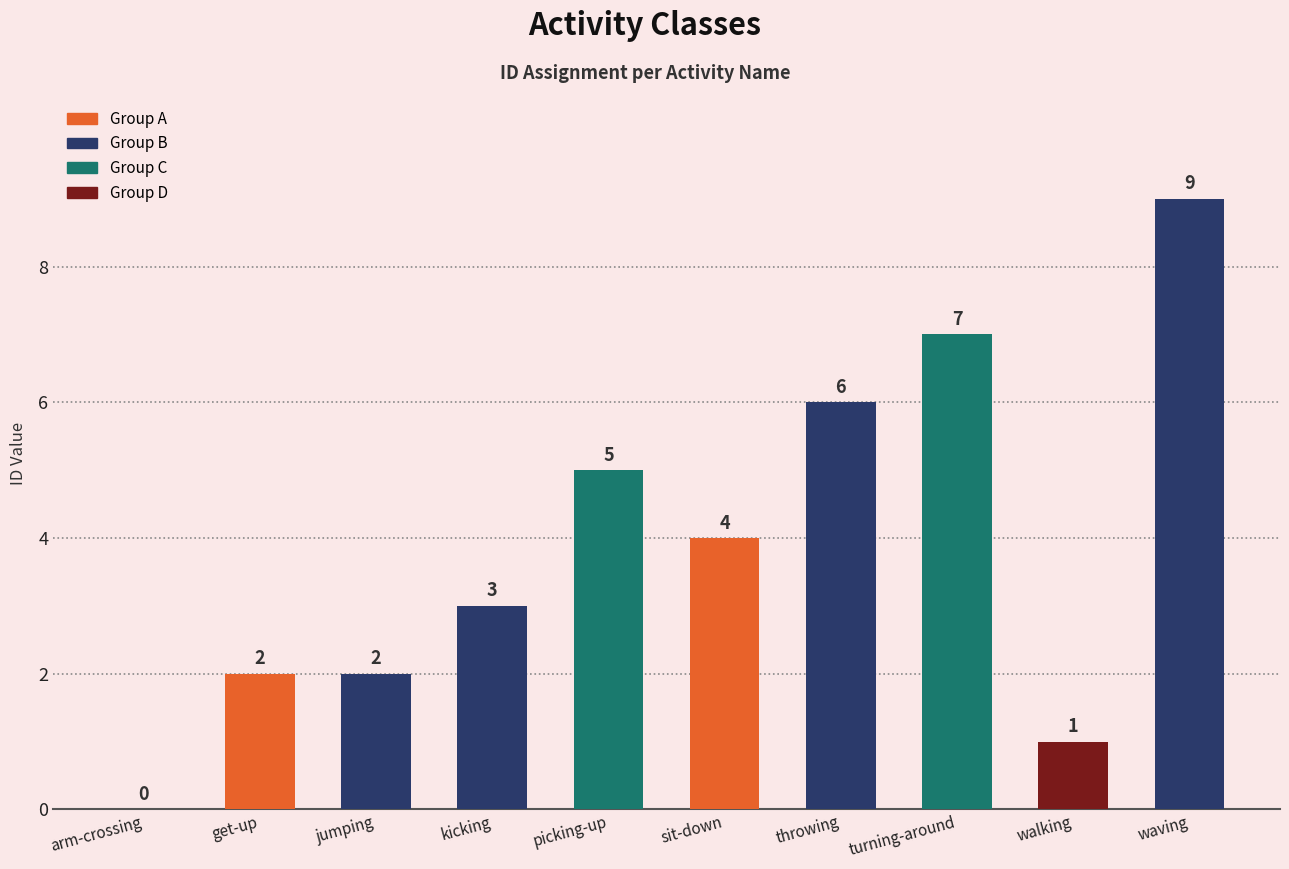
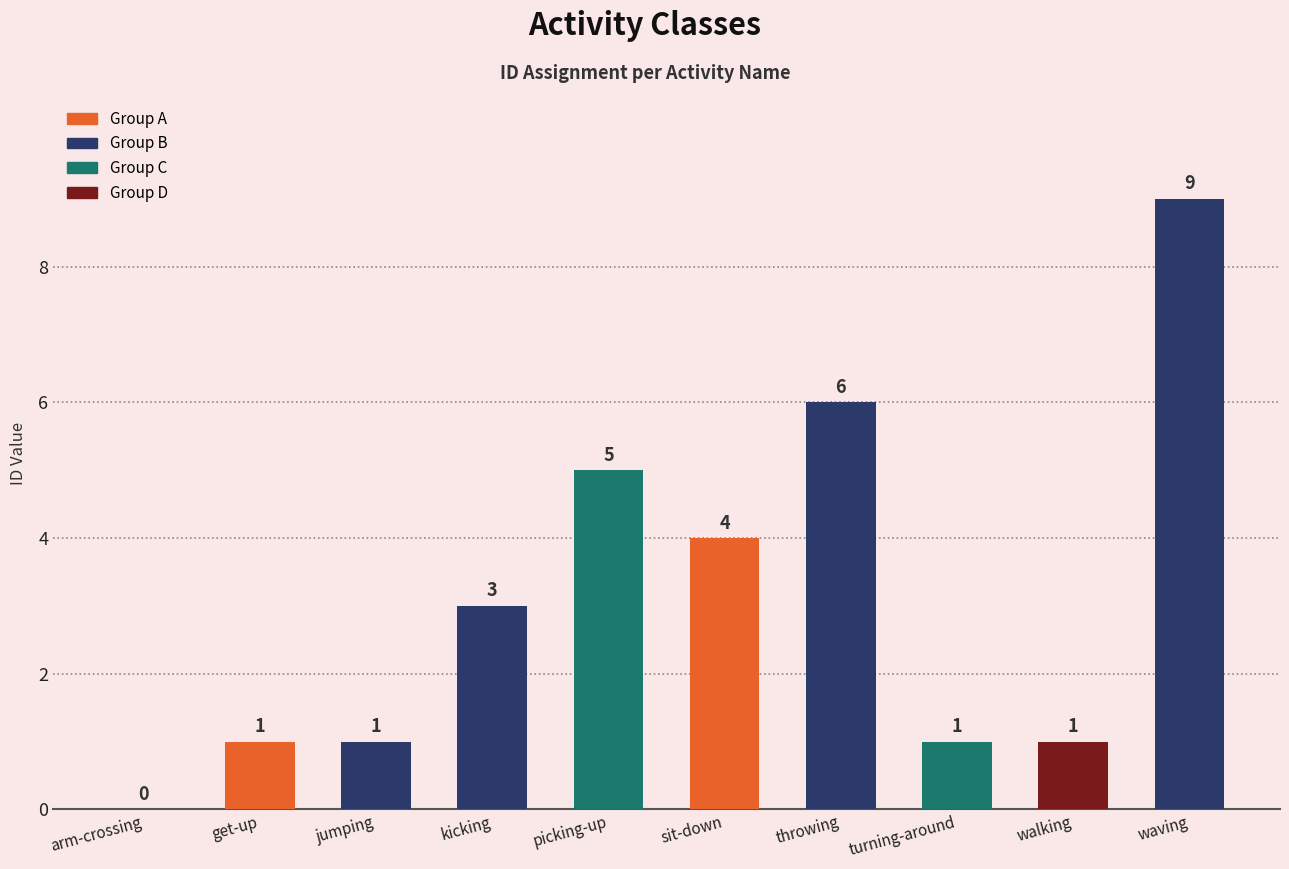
get-up: 2 -> 1
jumping: 2 -> 1
turning-around: 7 -> 1
